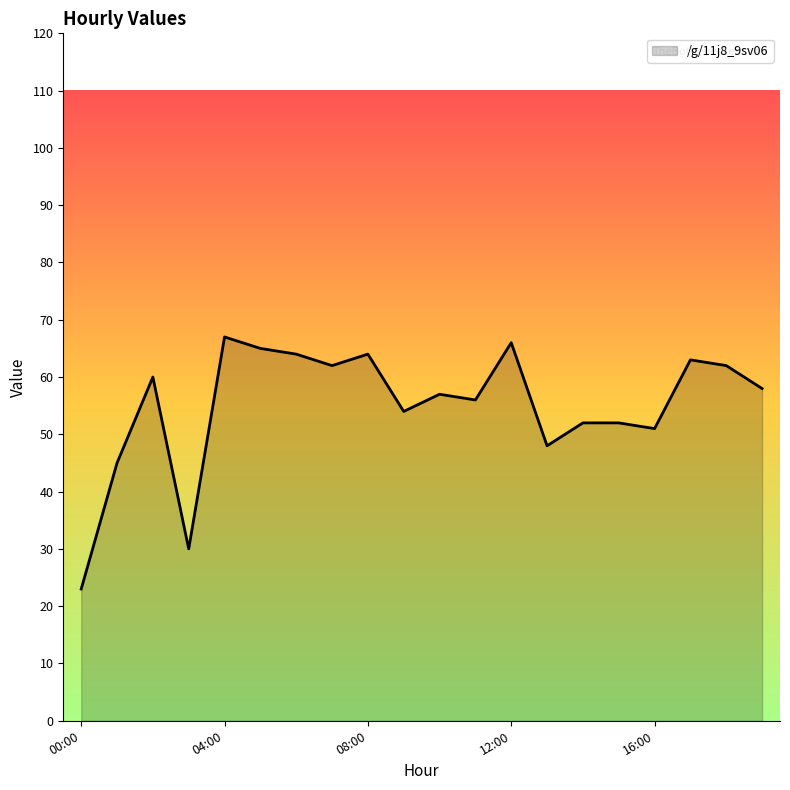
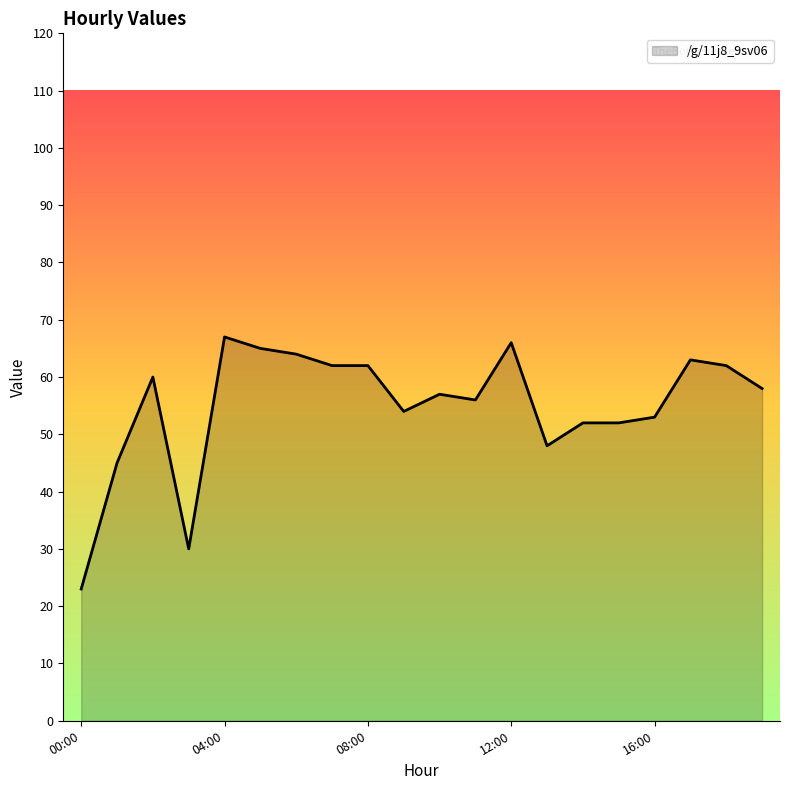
08:00: 64 -> 62
16:00: 51 -> 53
